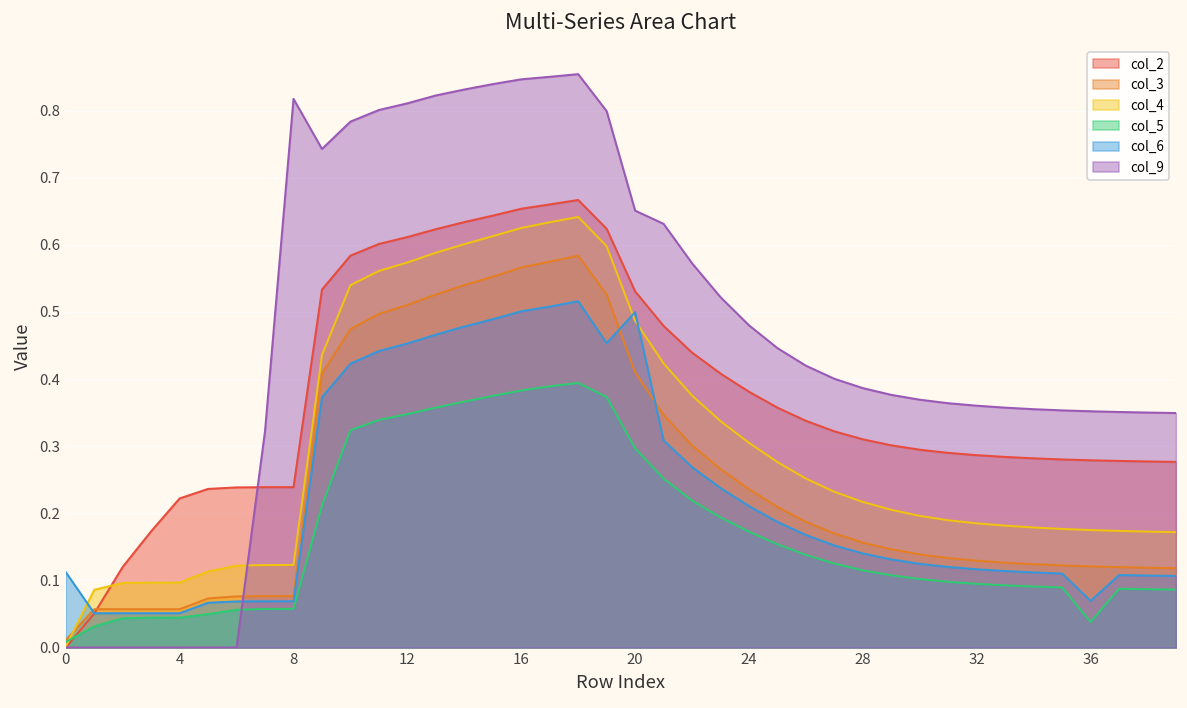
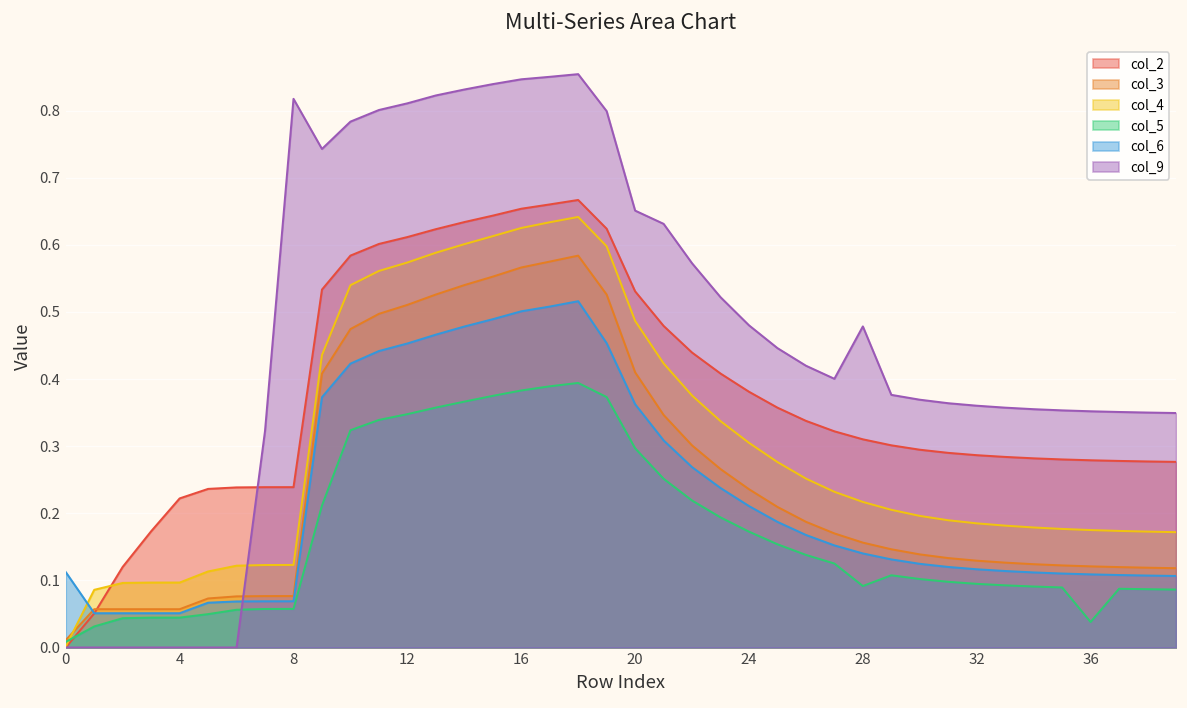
col_6, 20: 0.50 -> 0.36
col_5, 28: 0.11 -> 0.09
col_9, 28: 0.39 -> 0.48
col_6, 36: 0.07 -> 0.11
